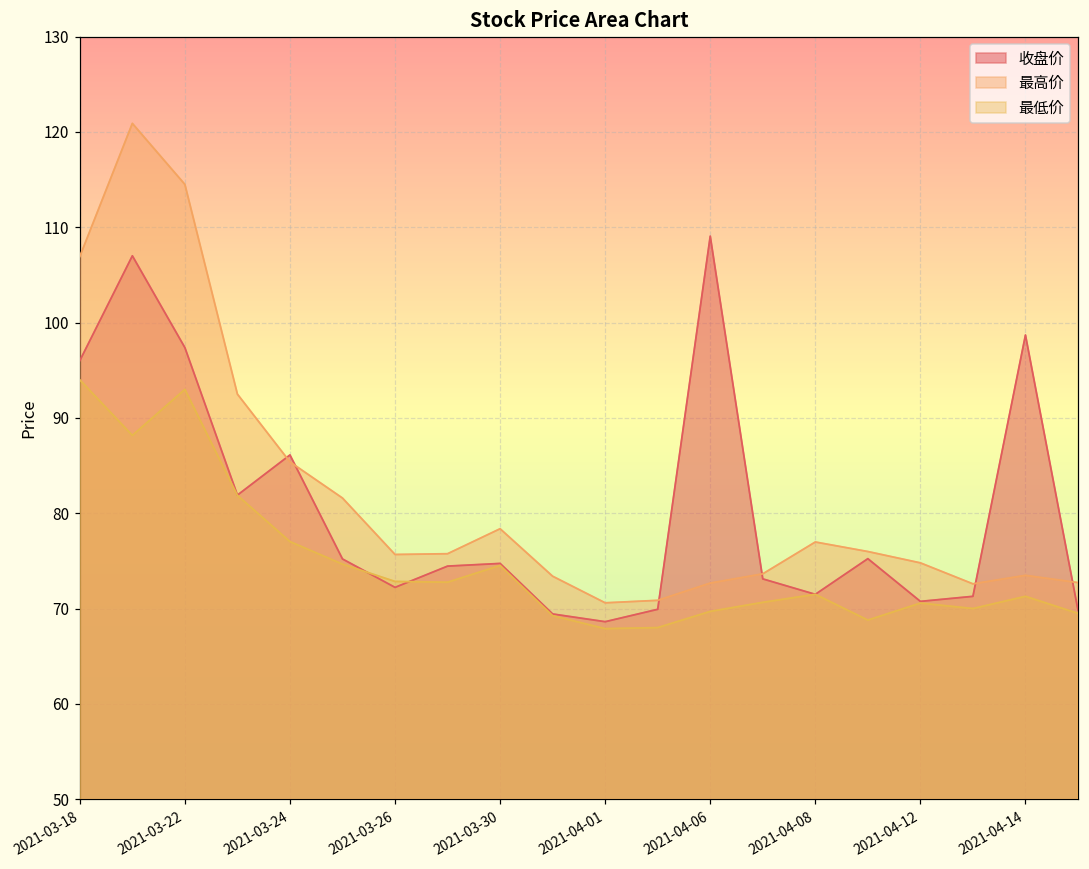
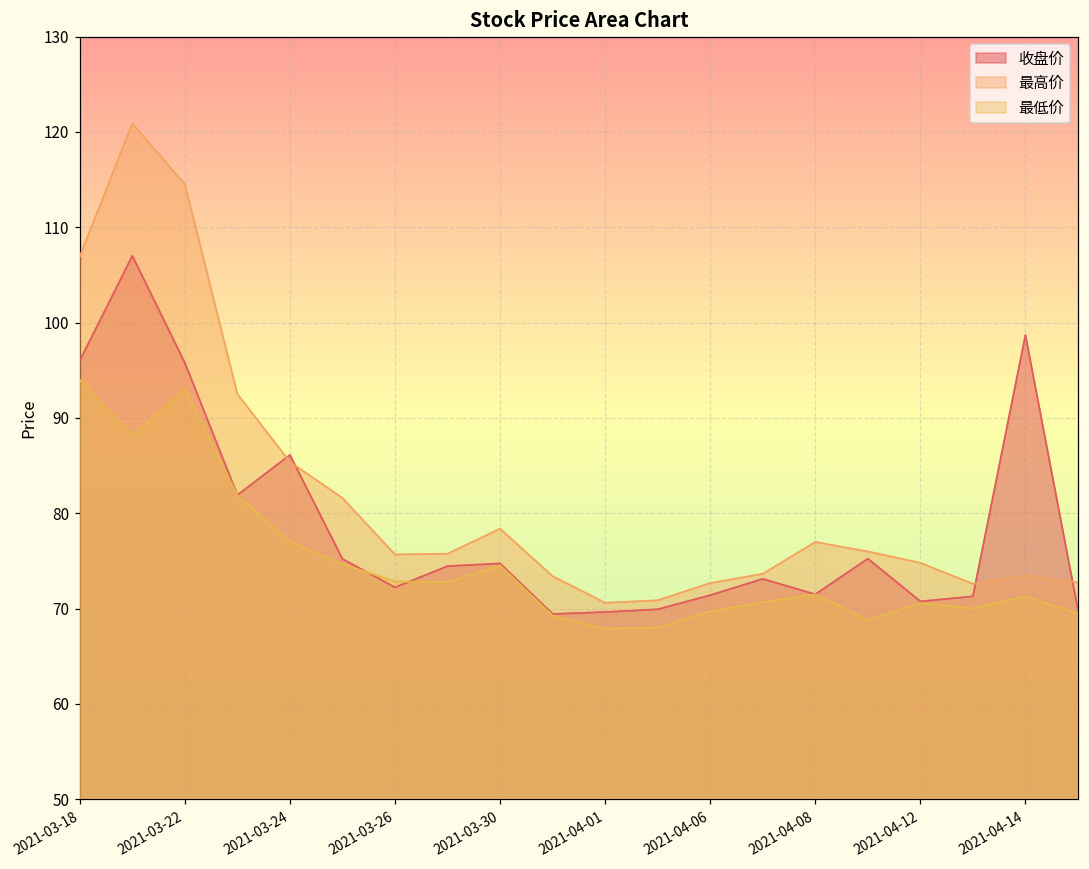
收盘价, 2021-03-22: 97 -> 96
收盘价, 2021-04-01: 69 -> 70
收盘价, 2021-04-06: 109 -> 71
